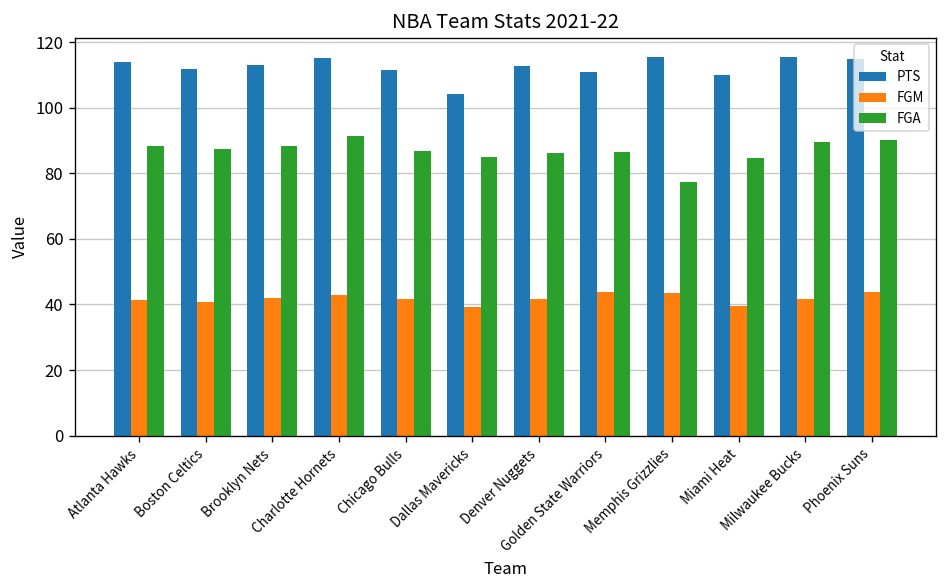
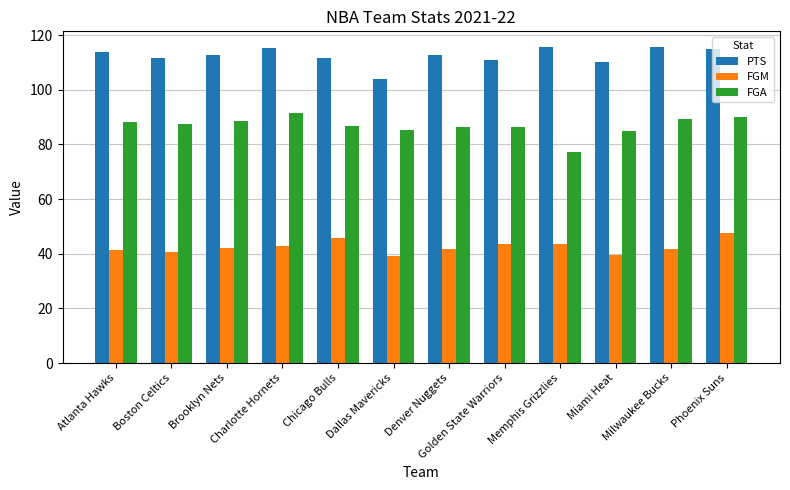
FGM, Chicago Bulls: 42 -> 46
FGM, Phoenix Suns: 44 -> 48
